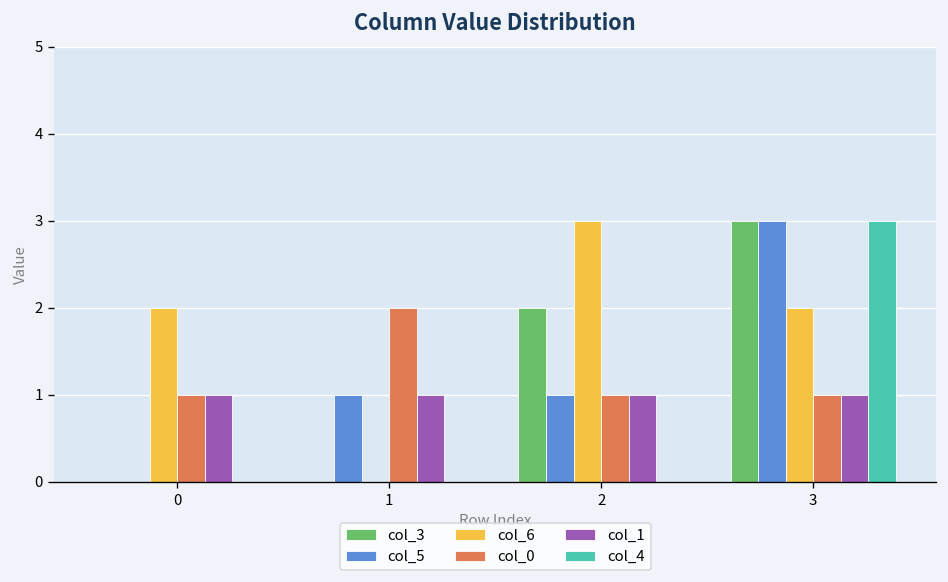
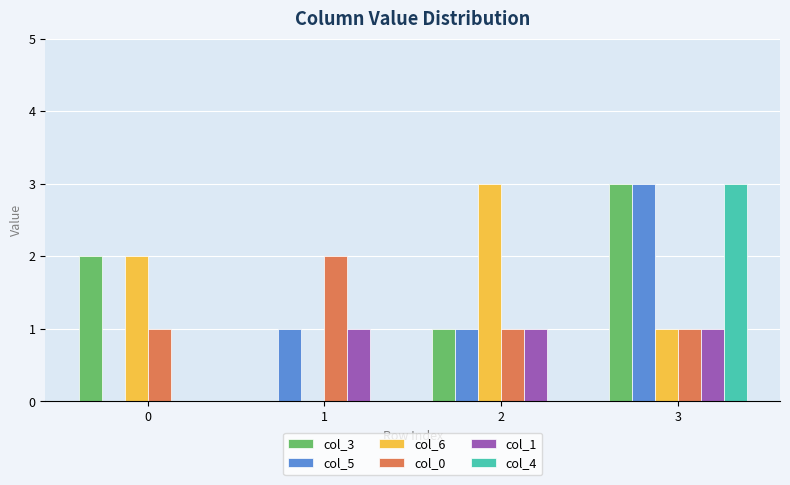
col_3, 0: 0 -> 2
col_1, 0: 1 -> 0
col_3, 2: 2 -> 1
col_6, 3: 2 -> 1
